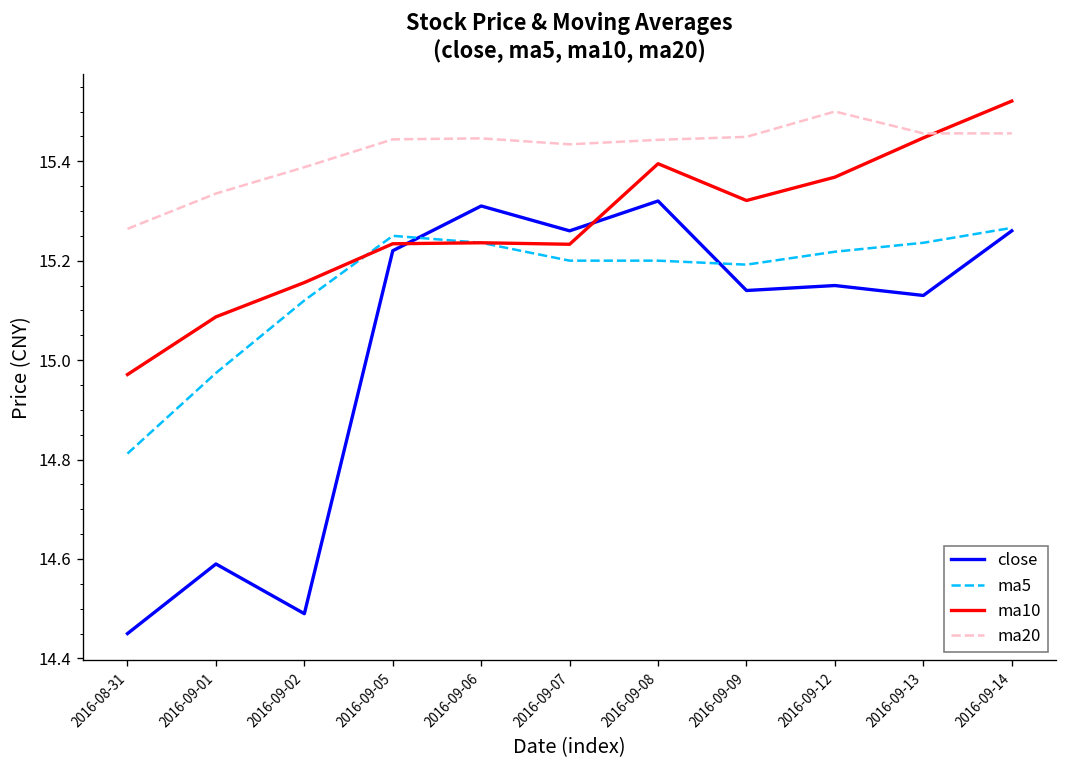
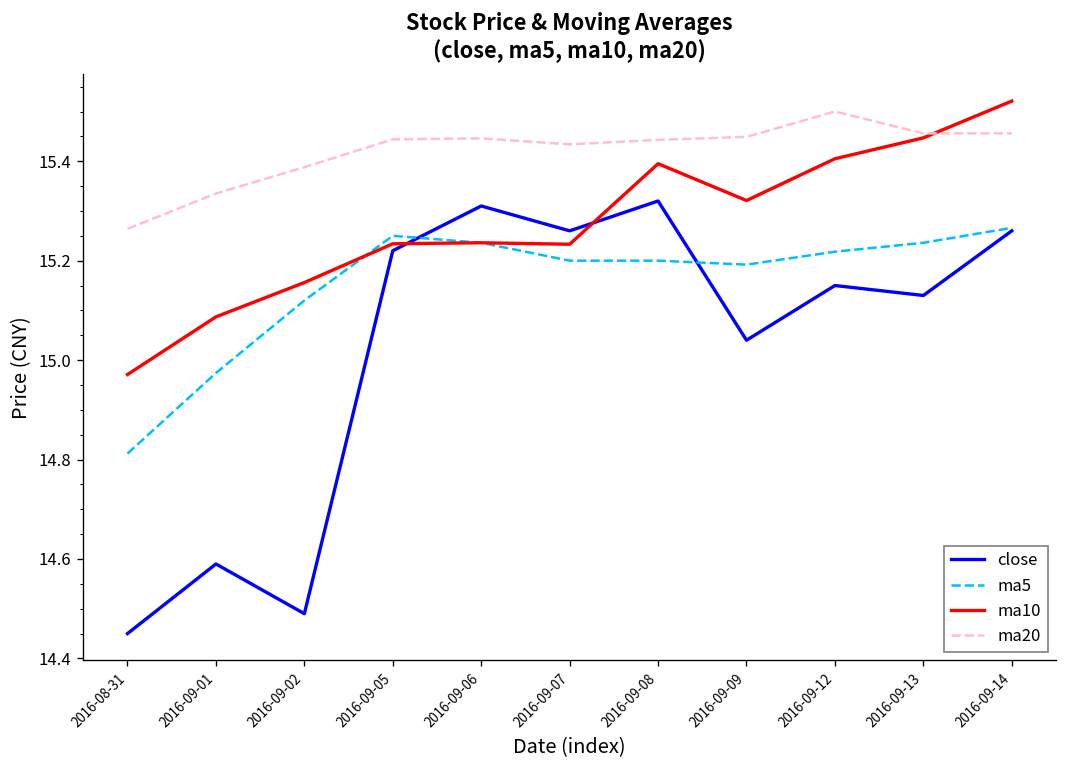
close, 2016-09-09: 15.14 -> 15.04
ma10, 2016-09-12: 15.37 -> 15.41
